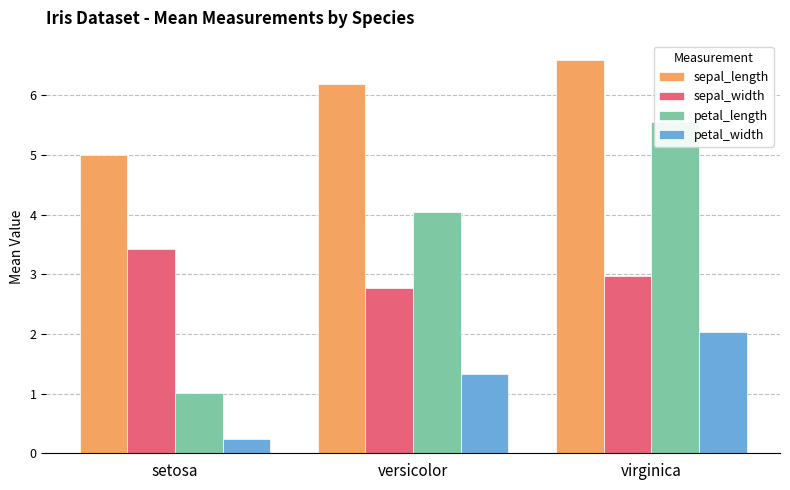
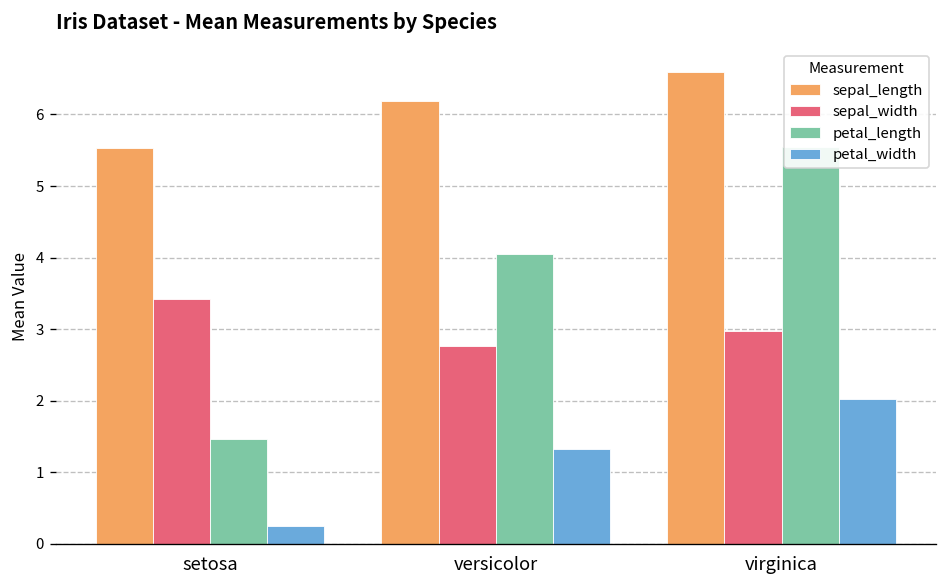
sepal_length, setosa: 5.0 -> 5.5
petal_length, setosa: 1.0 -> 1.5
